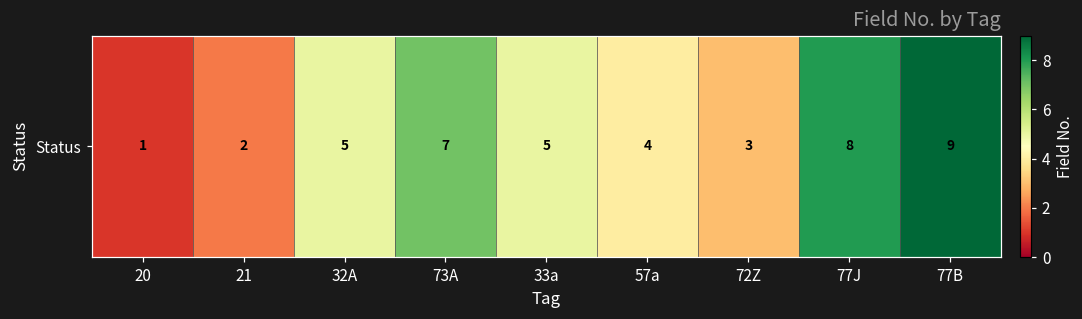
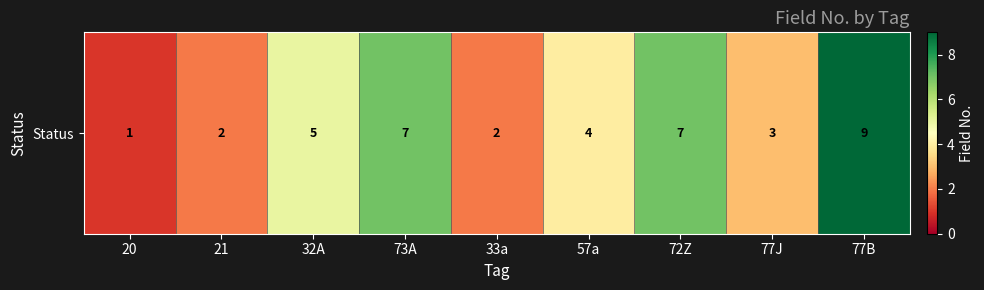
Status, 33a: 5 -> 2
Status, 72Z: 3 -> 7
Status, 77J: 8 -> 3
